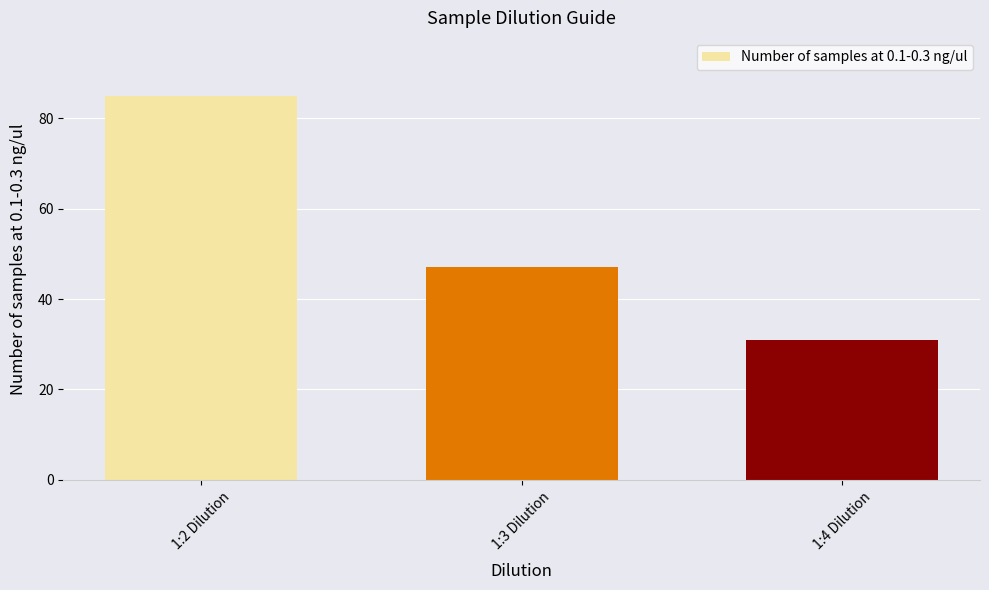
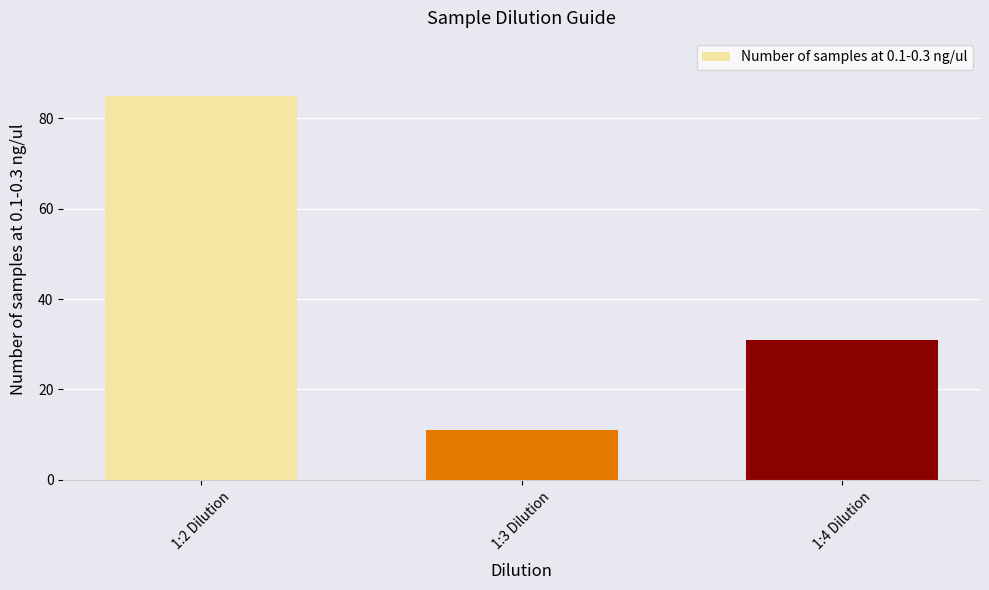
1:3 Dilution: 47 -> 11
